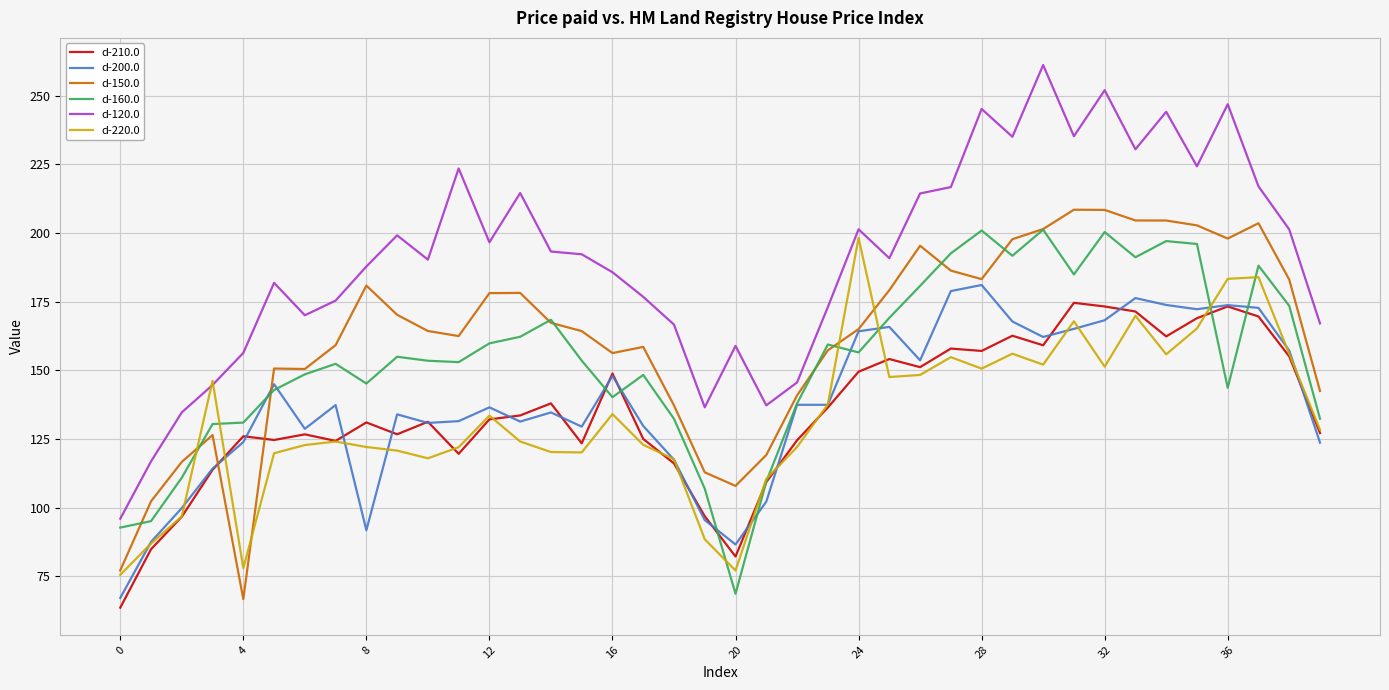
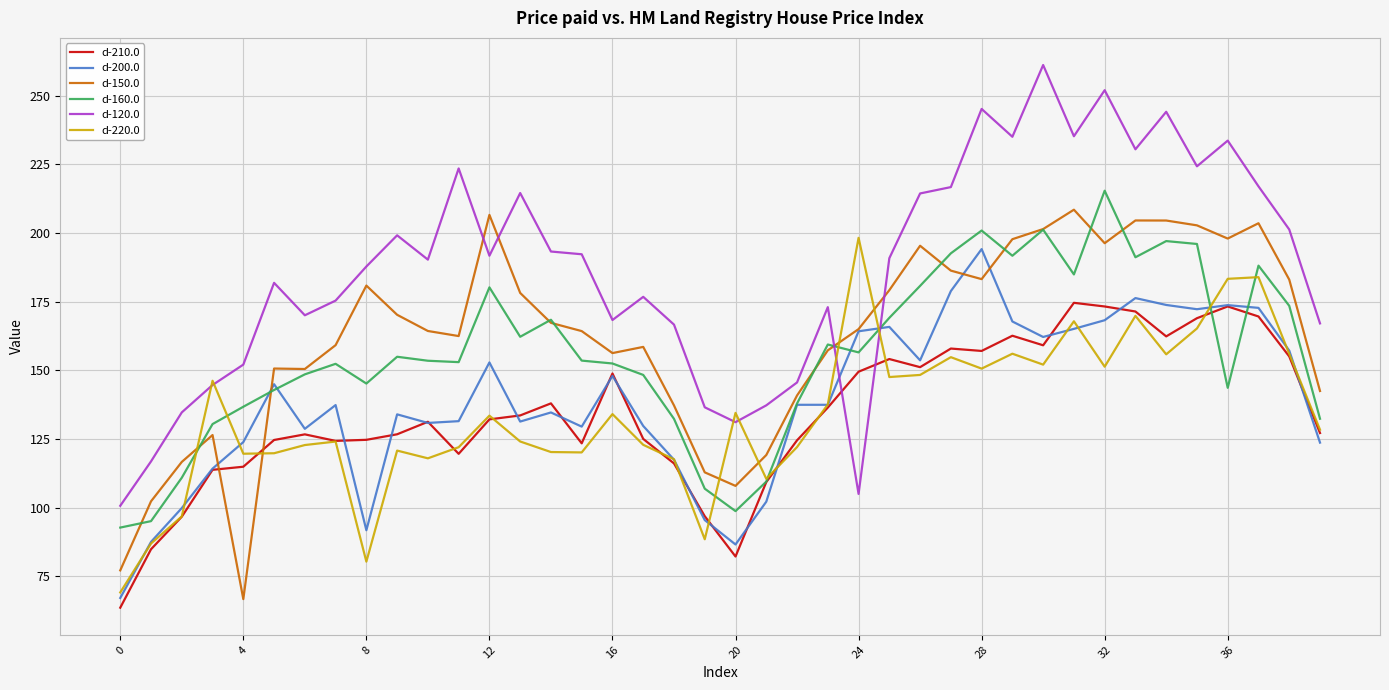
d-120.0, 0: 96 -> 101
d-220.0, 0: 75 -> 69
d-210.0, 4: 126 -> 115
d-160.0, 4: 131 -> 137
d-120.0, 4: 156 -> 152
d-220.0, 4: 78 -> 120
d-210.0, 8: 131 -> 125
d-220.0, 8: 122 -> 80
d-200.0, 12: 136 -> 153
d-150.0, 12: 178 -> 207
d-160.0, 12: 160 -> 180
d-120.0, 12: 197 -> 192
d-160.0, 16: 140 -> 152
d-120.0, 16: 186 -> 168
d-160.0, 20: 69 -> 99
d-120.0, 20: 159 -> 131
d-220.0, 20: 77 -> 134
d-120.0, 24: 201 -> 105
d-200.0, 28: 181 -> 194
d-150.0, 32: 208 -> 196
d-160.0, 32: 200 -> 215
d-120.0, 36: 247 -> 234
